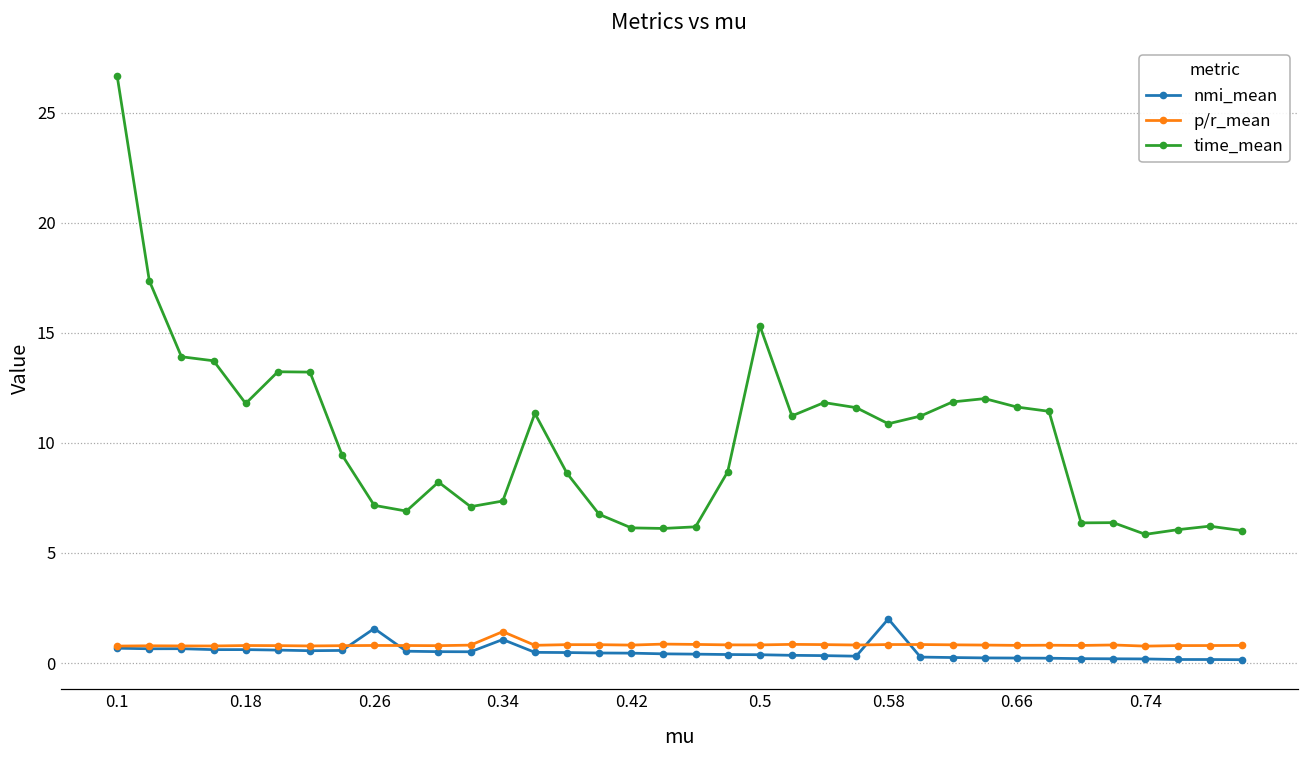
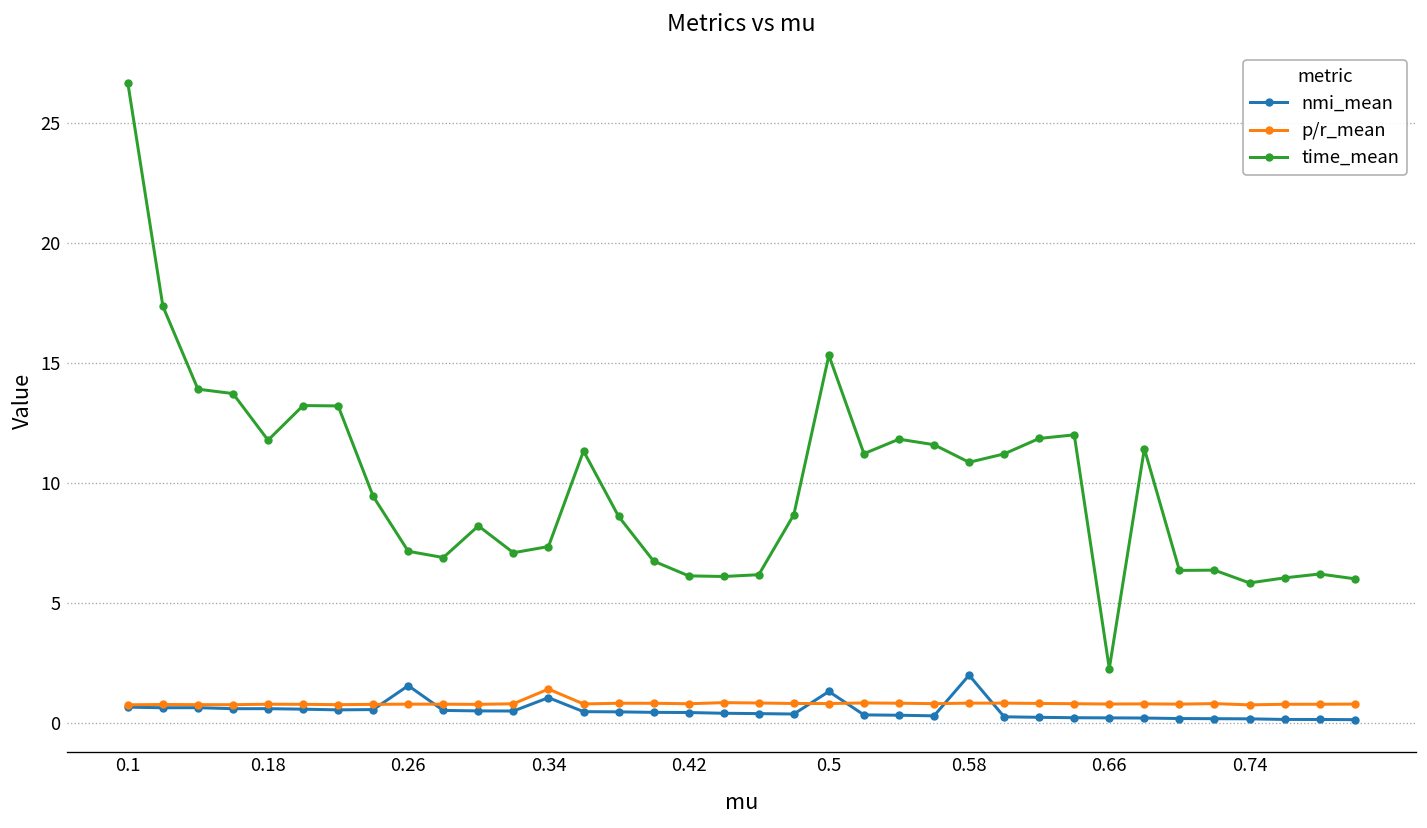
nmi_mean, 0.5: 0.4 -> 1.3
time_mean, 0.66: 11.6 -> 2.3
